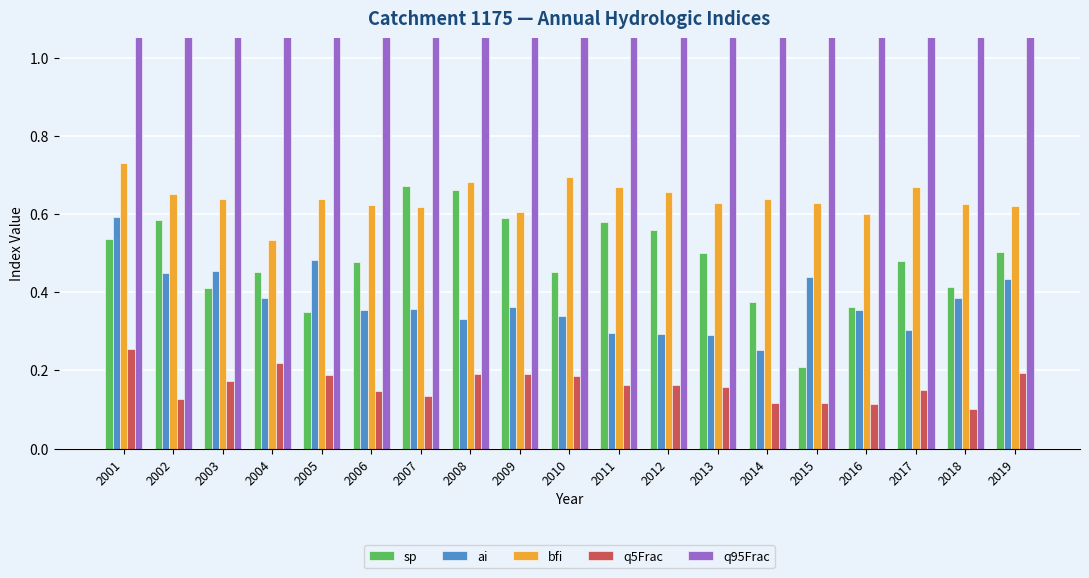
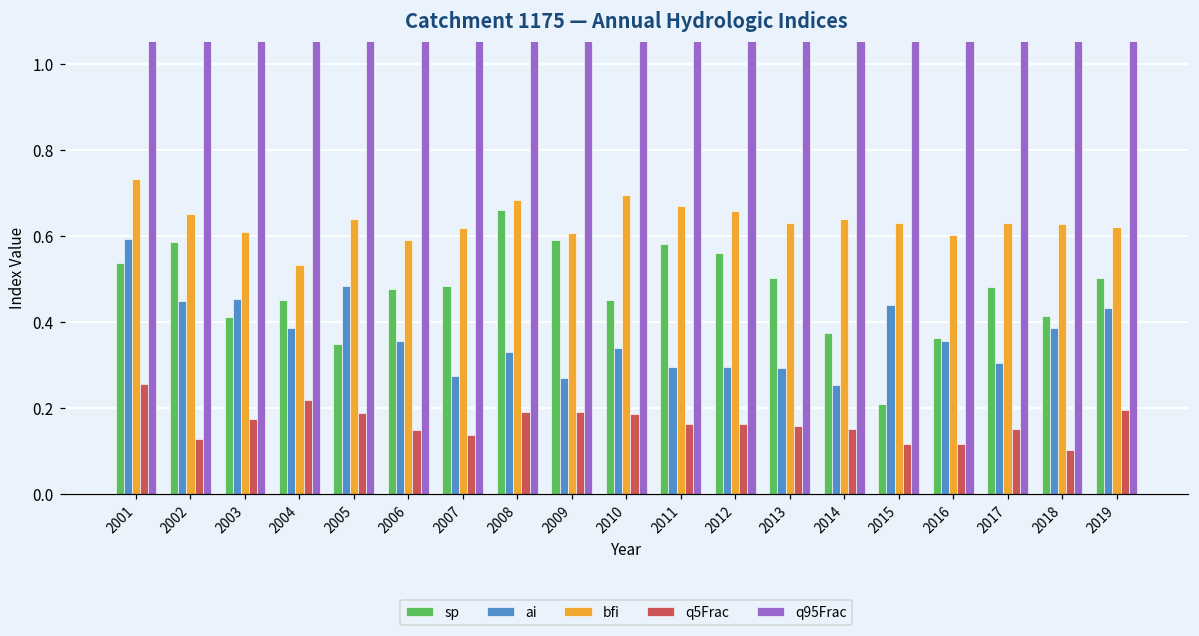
bfi, 2003: 0.64 -> 0.61
bfi, 2006: 0.62 -> 0.59
sp, 2007: 0.67 -> 0.48
ai, 2007: 0.36 -> 0.27
ai, 2009: 0.36 -> 0.27
q5Frac, 2014: 0.12 -> 0.15
bfi, 2017: 0.67 -> 0.63
